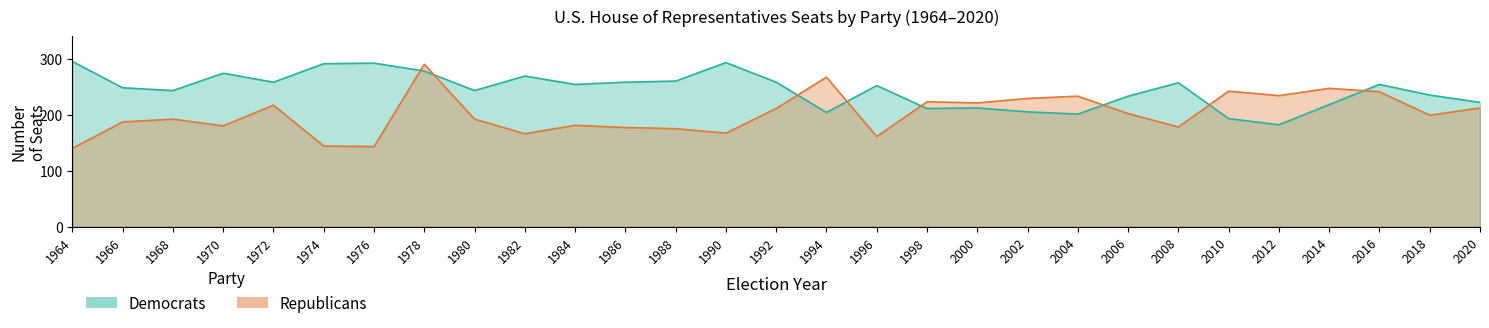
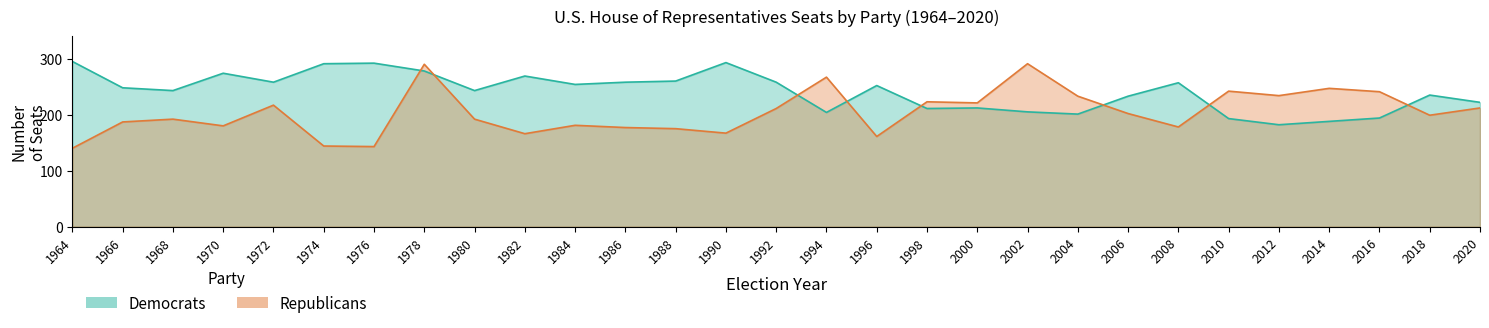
Republicans, 2002: 230 -> 290
Democrats, 2014: 220 -> 190
Democrats, 2016: 250 -> 190
